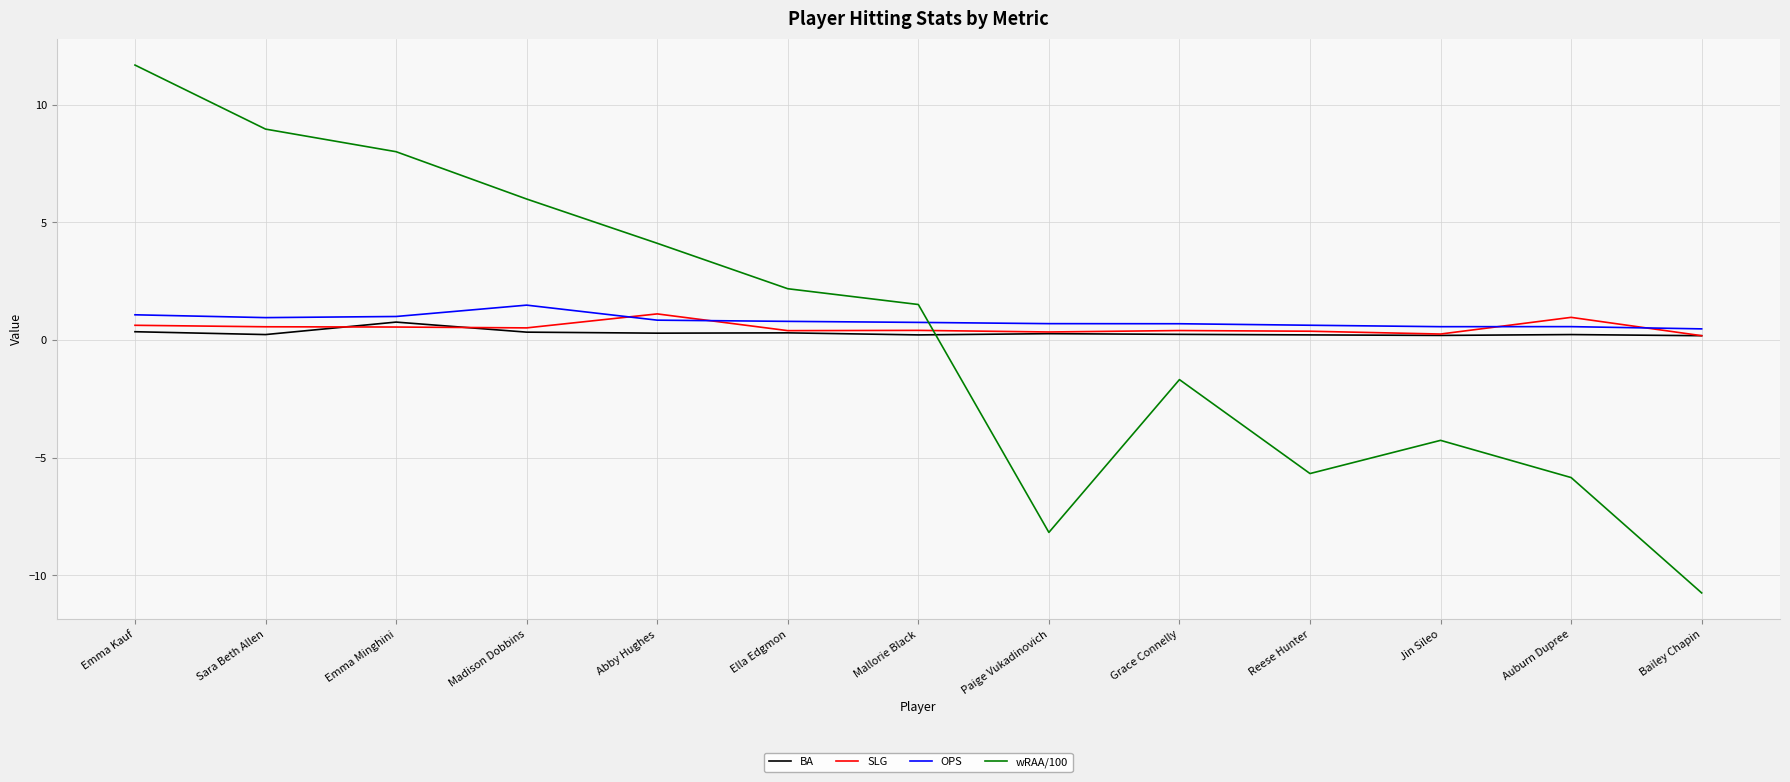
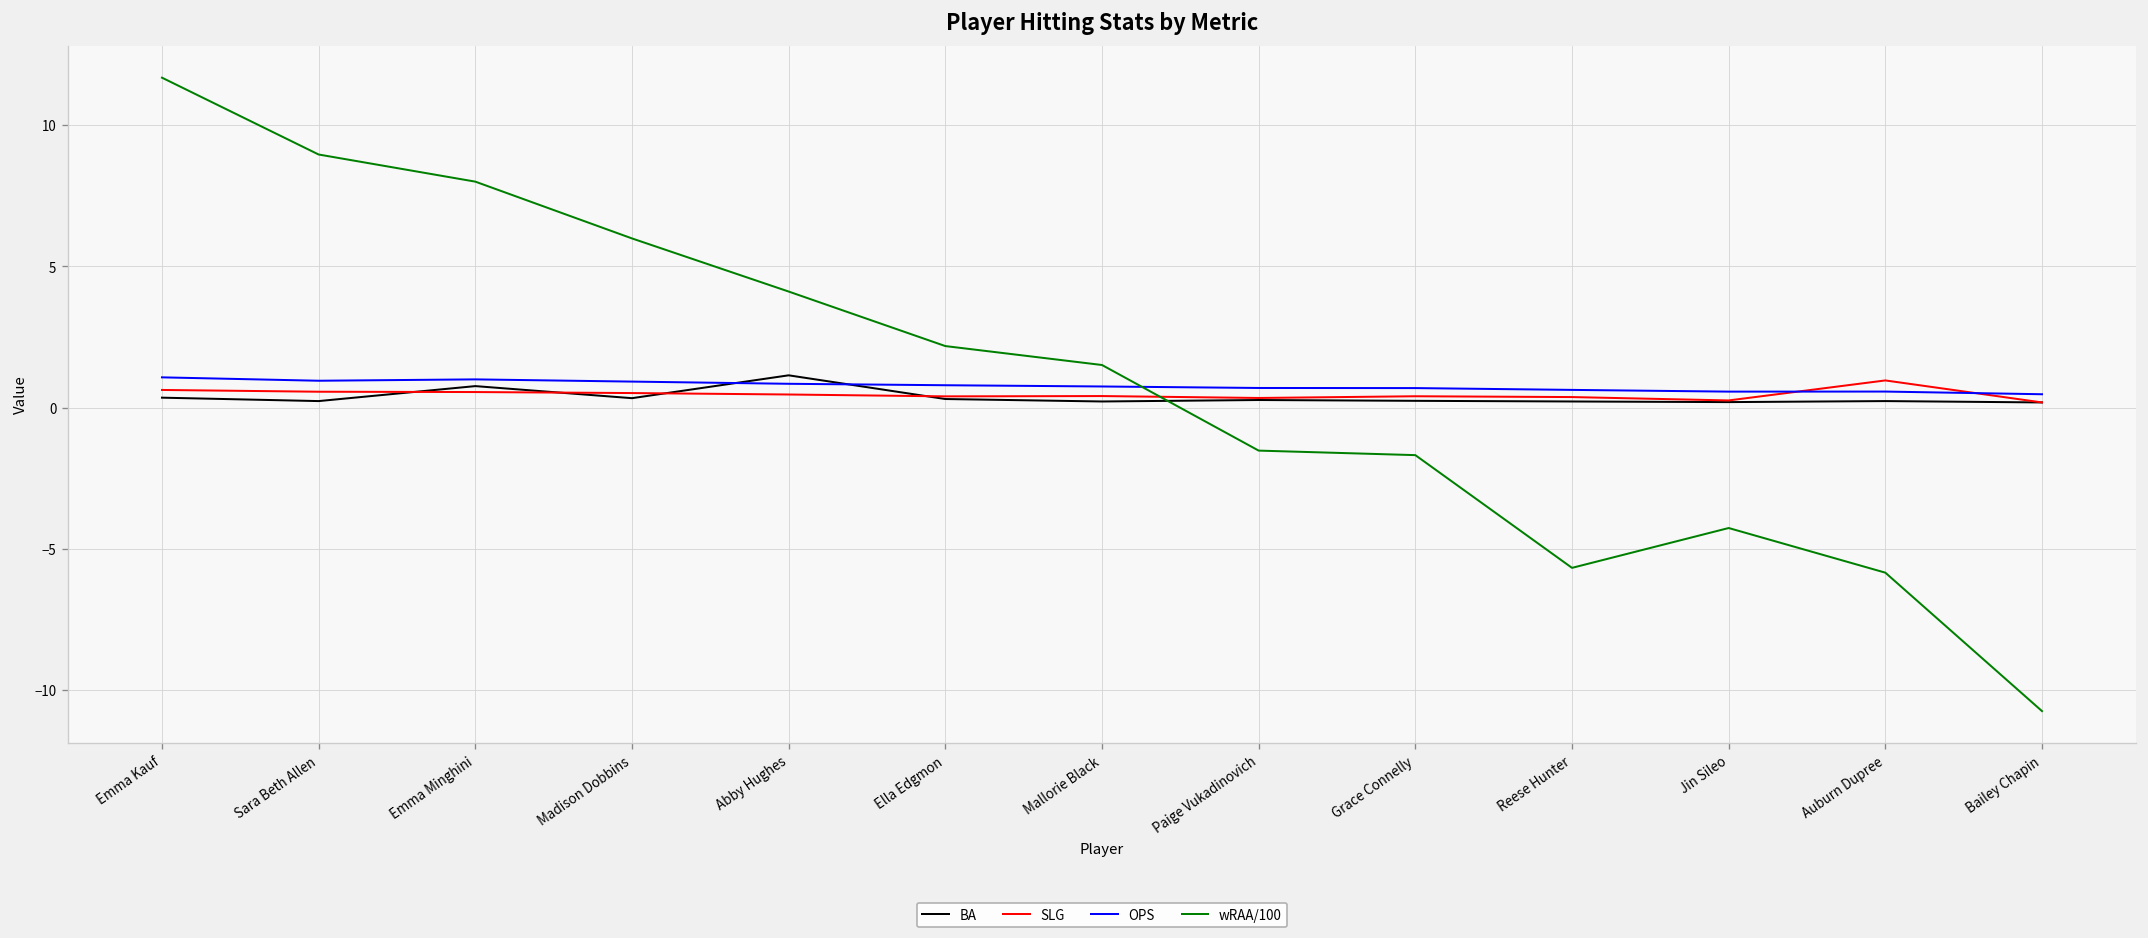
OPS, Madison Dobbins: 1.5 -> 0.9
BA, Abby Hughes: 0.3 -> 1.1
SLG, Abby Hughes: 1.1 -> 0.5
wRAA/100, Paige Vukadinovich: -8.2 -> -1.5
